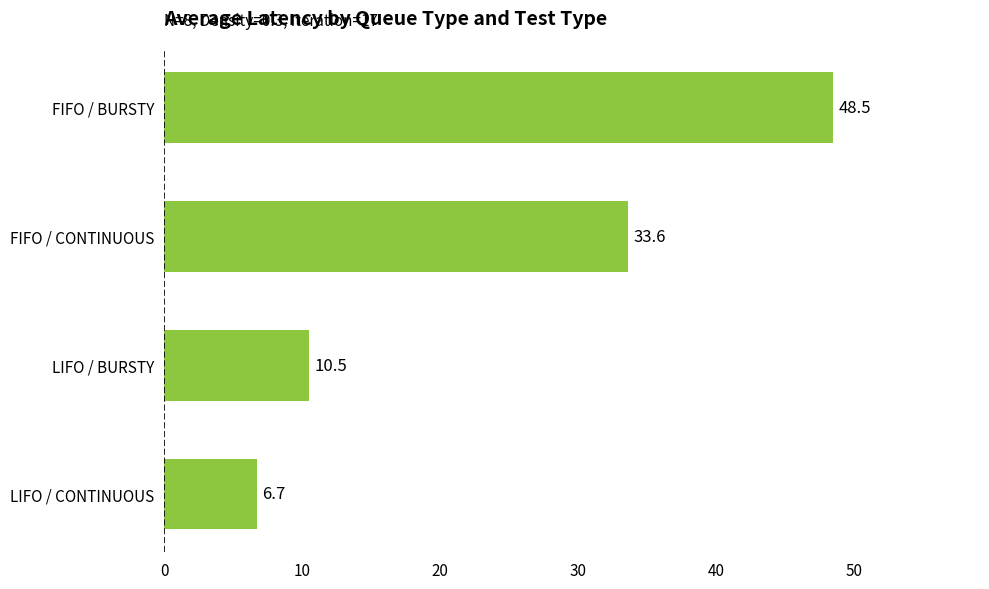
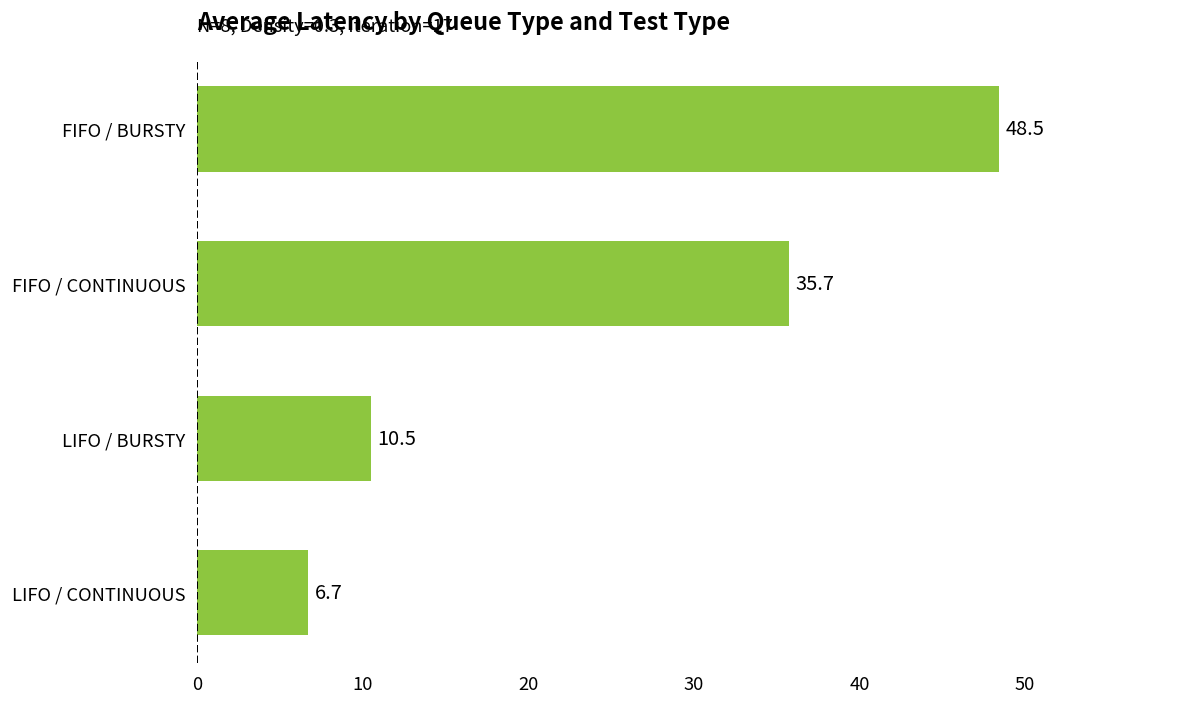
FIFO / CONTINUOUS: 33.6 -> 35.7
